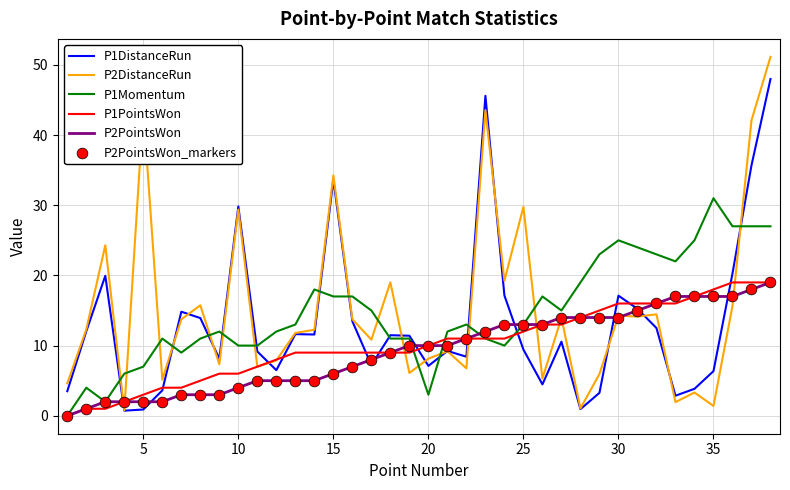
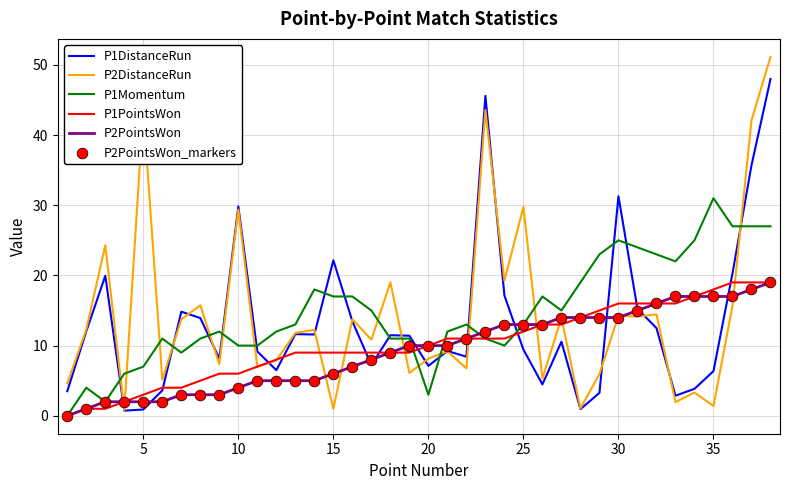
P1DistanceRun, 15: 34 -> 22
P2DistanceRun, 15: 34 -> 1
P1DistanceRun, 30: 17 -> 31
